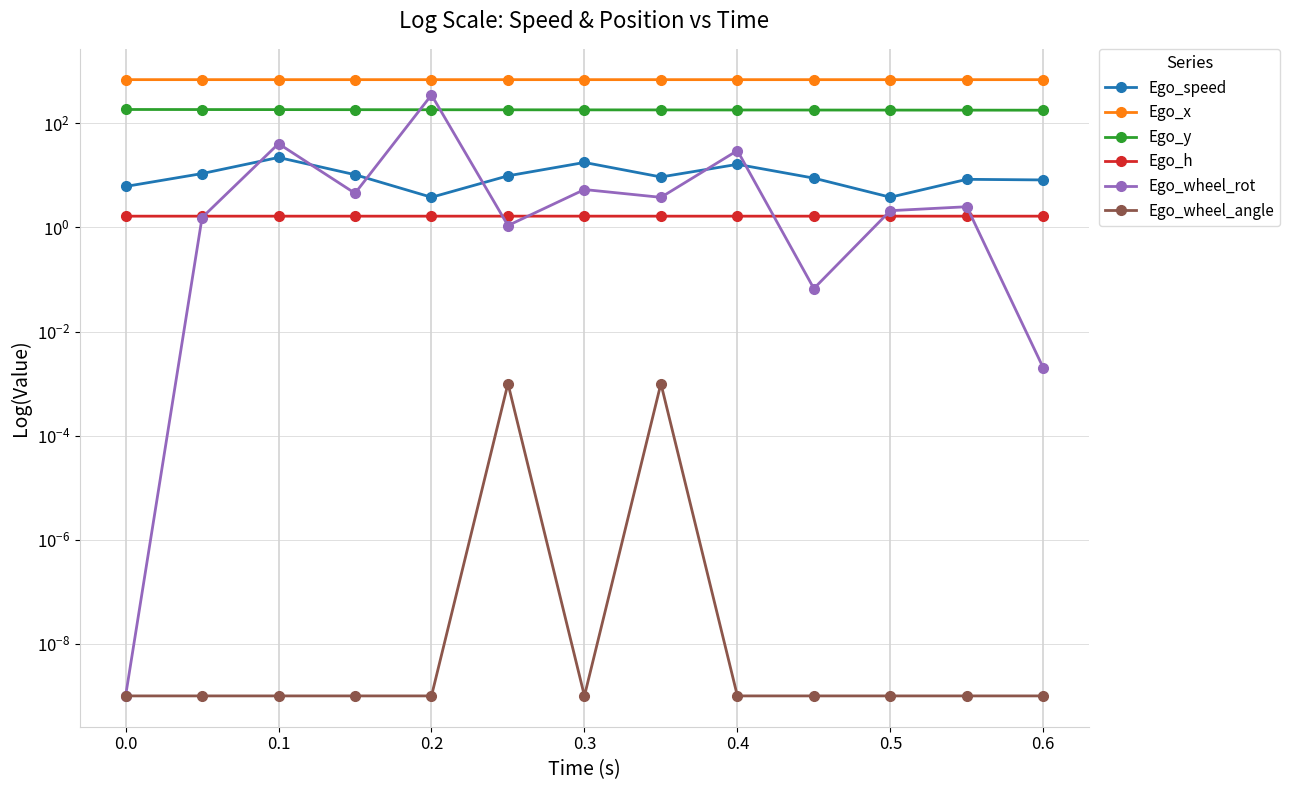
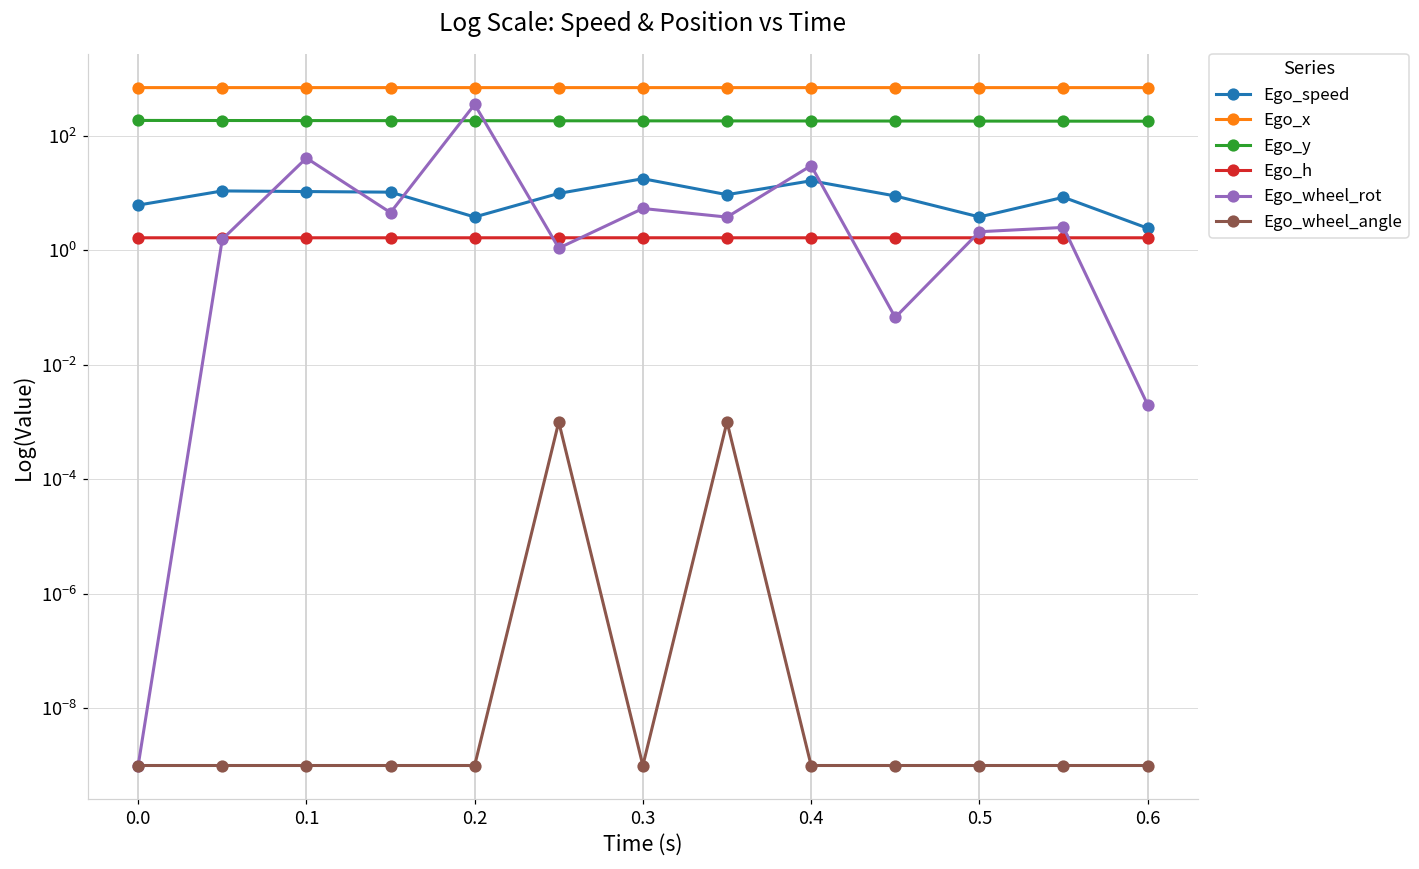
Ego_speed, 0.1: 22 -> 11
Ego_speed, 0.6: 8 -> 2
